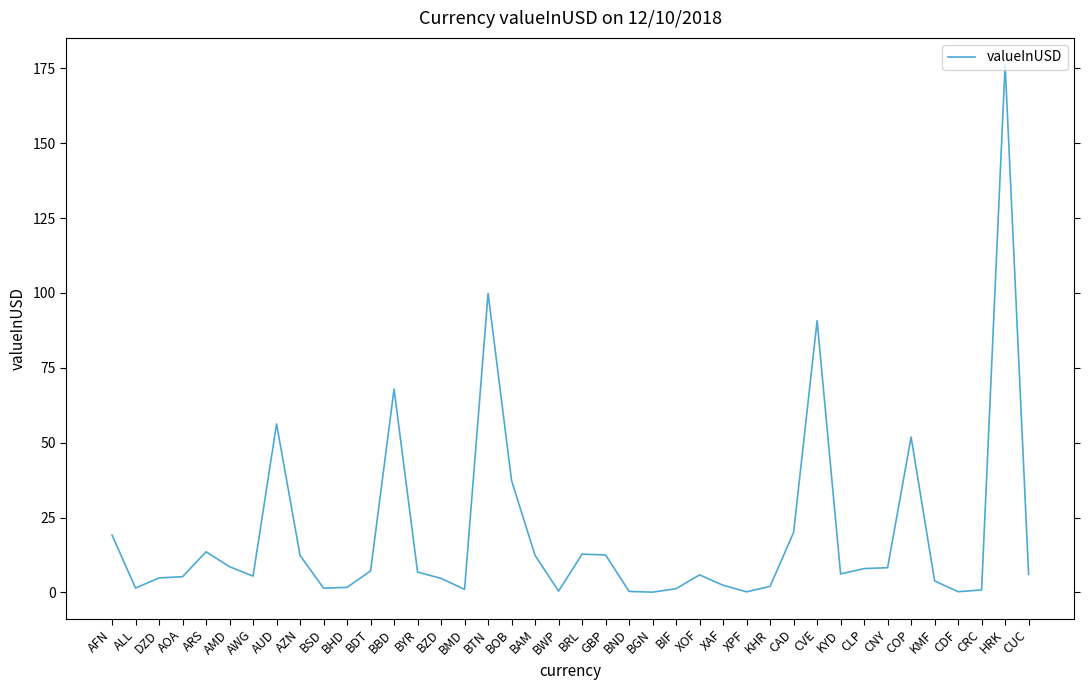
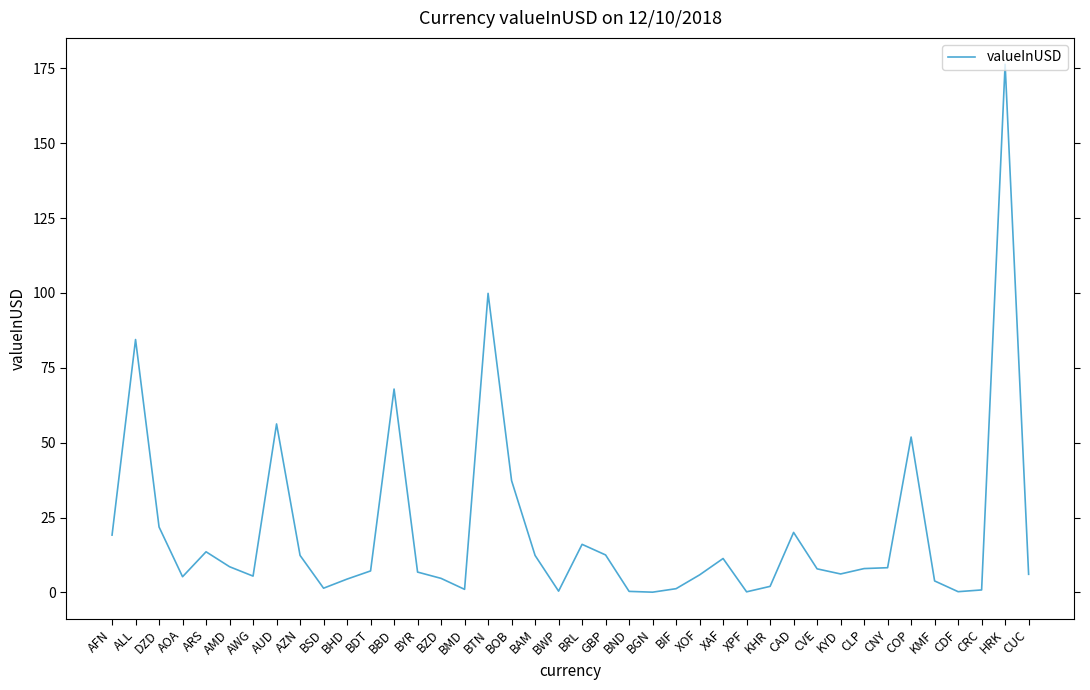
ALL: 1 -> 84
DZD: 5 -> 22
BHD: 2 -> 4
BRL: 13 -> 16
XAF: 2 -> 11
CVE: 91 -> 8
